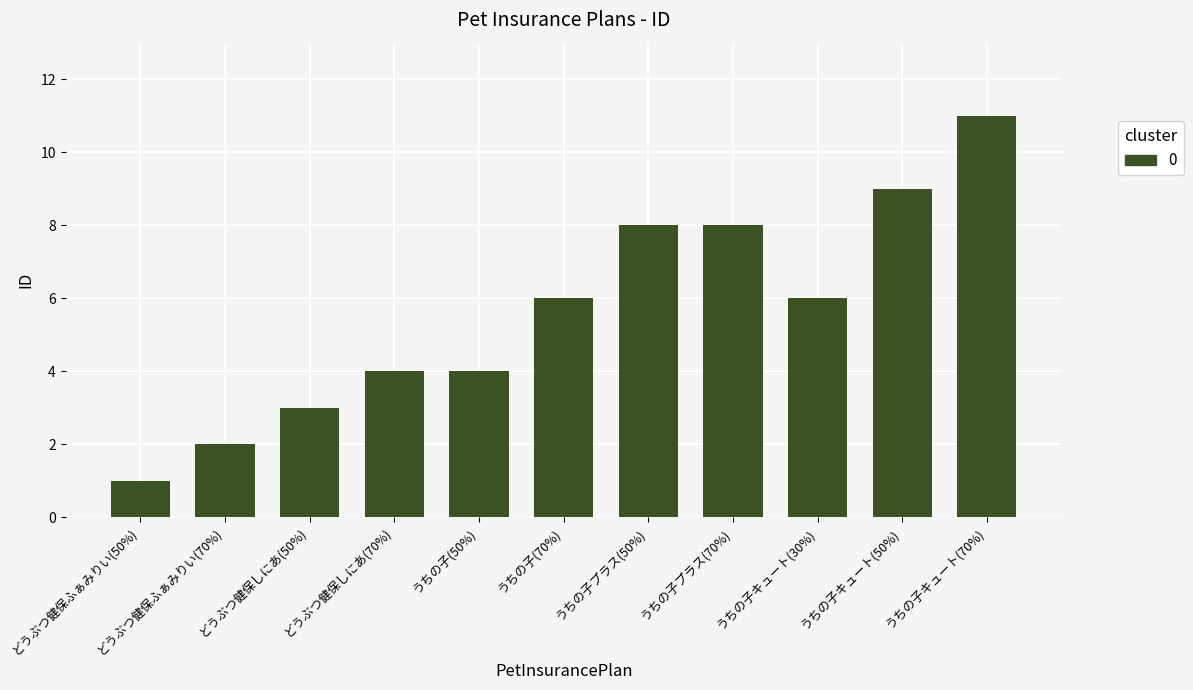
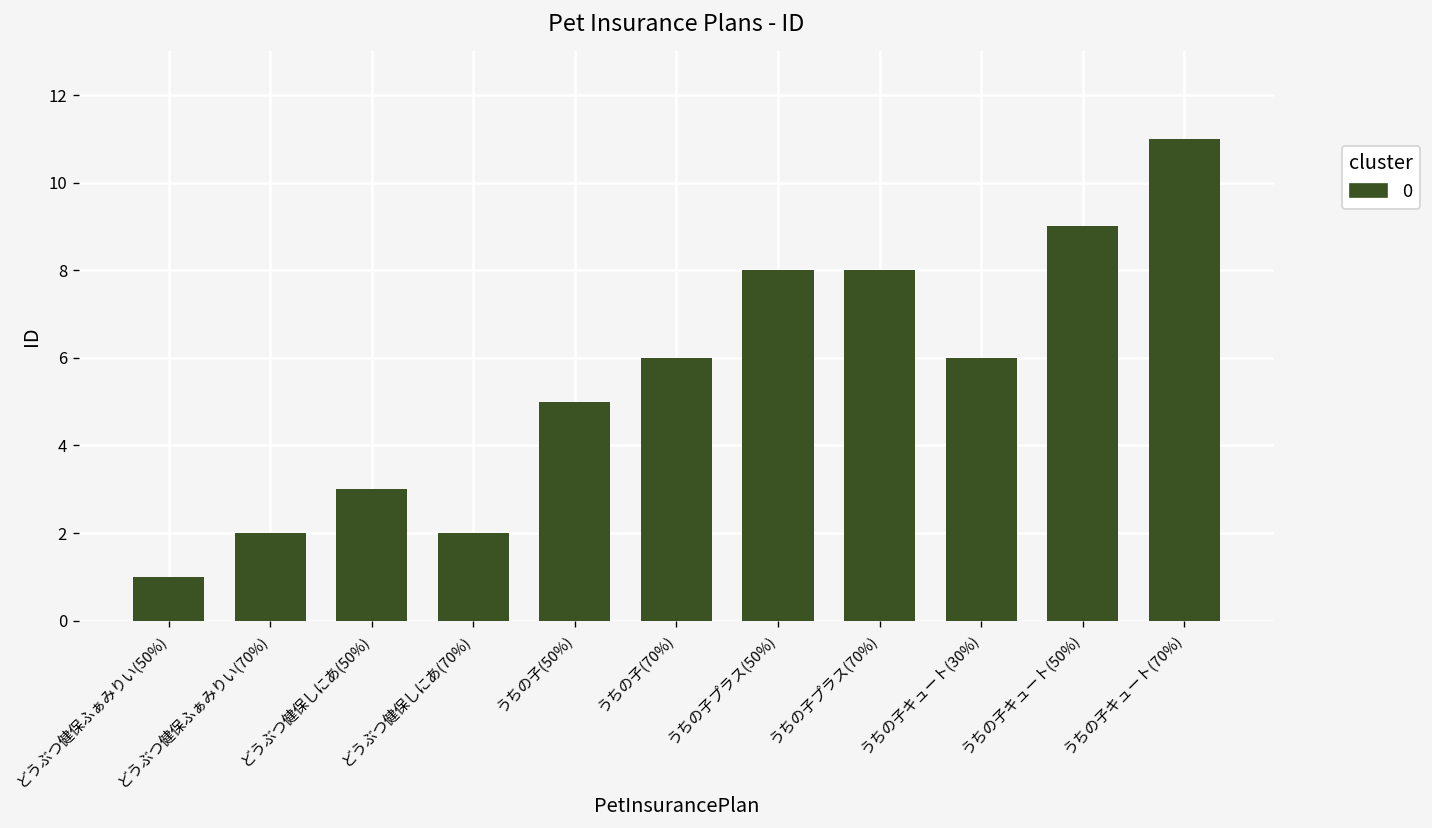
どうぶつ健保しにあ(70%): 4 -> 2
うちの子(50%): 4 -> 5
